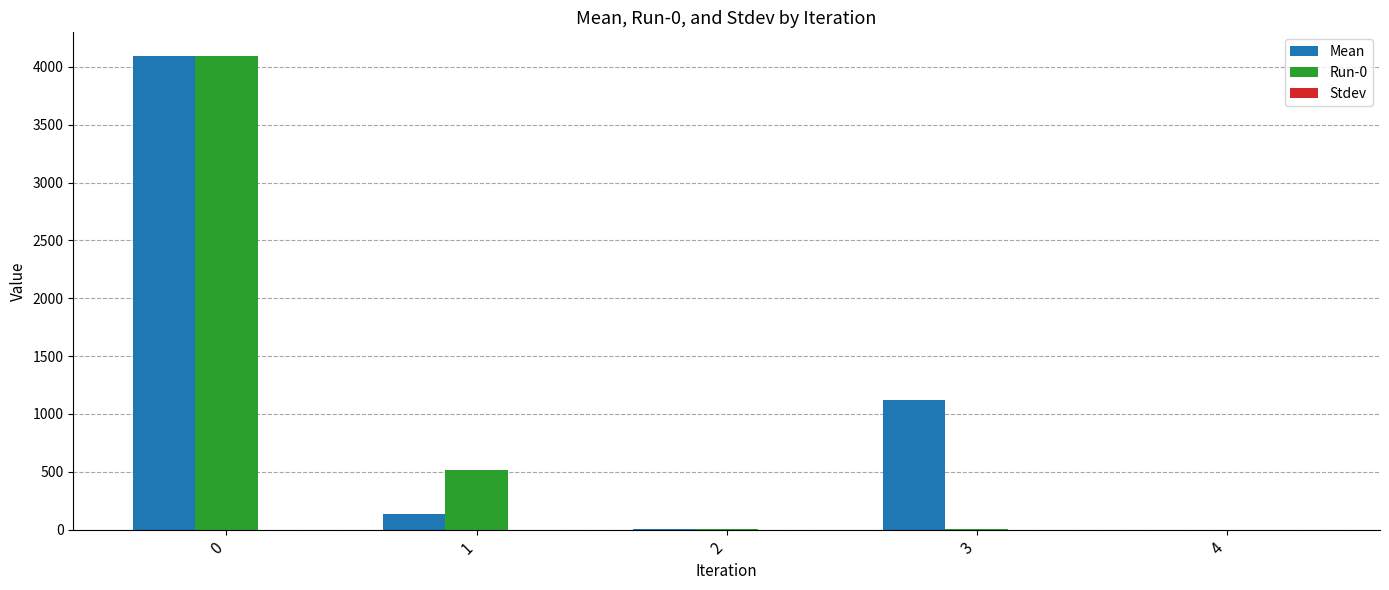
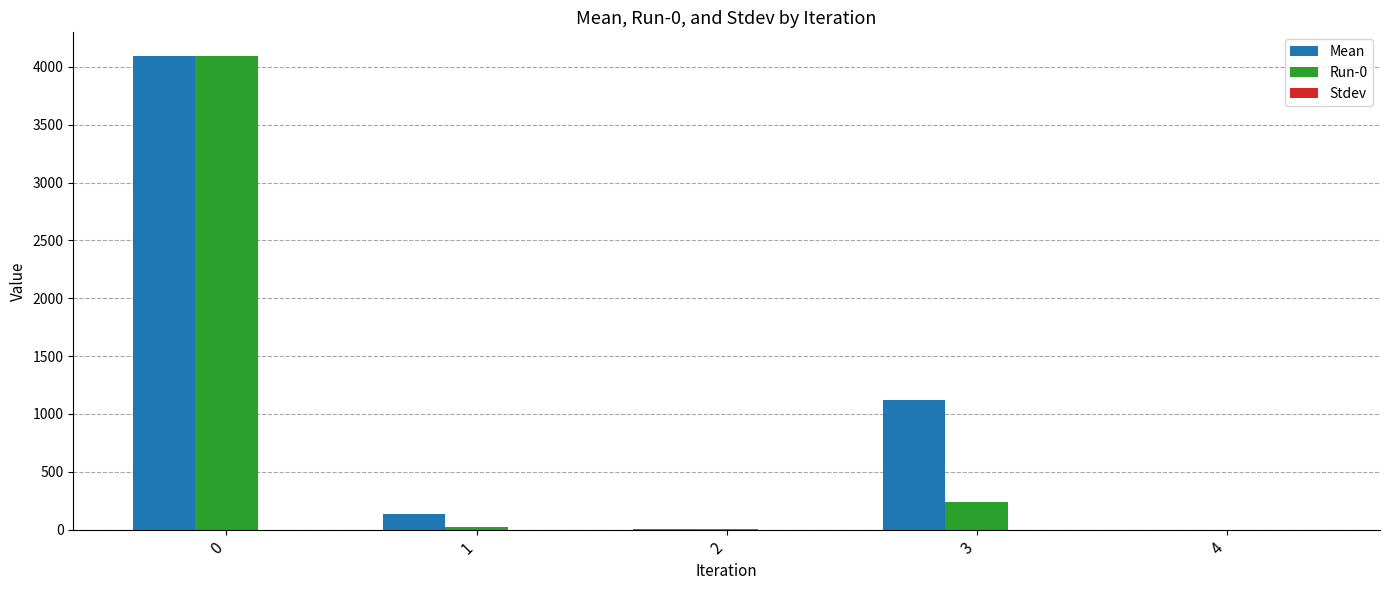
Run-0, 1: 520 -> 20
Run-0, 3: 0 -> 240
